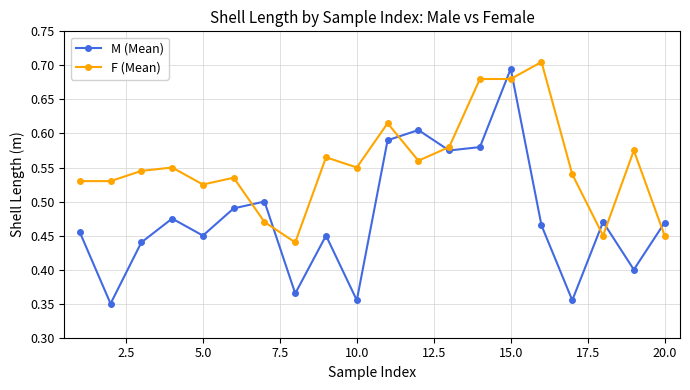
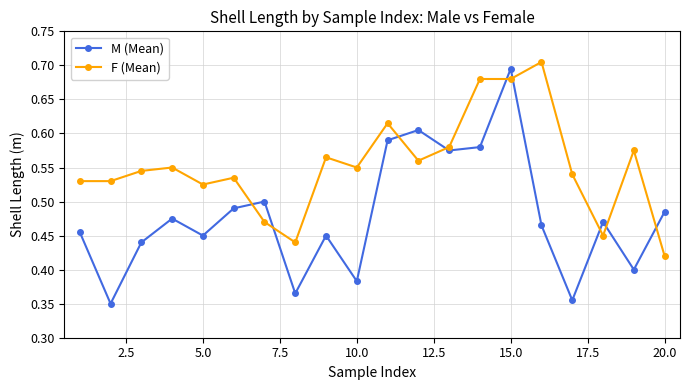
M (Mean), 10.0: 0.36 -> 0.38
M (Mean), 20.0: 0.47 -> 0.49
F (Mean), 20.0: 0.45 -> 0.42
